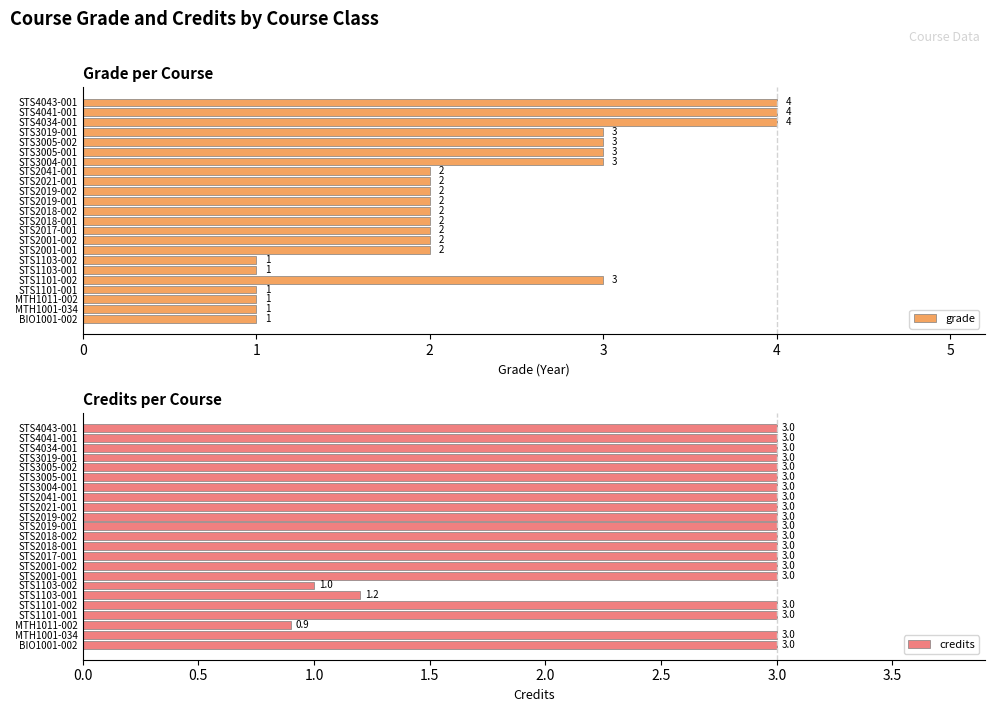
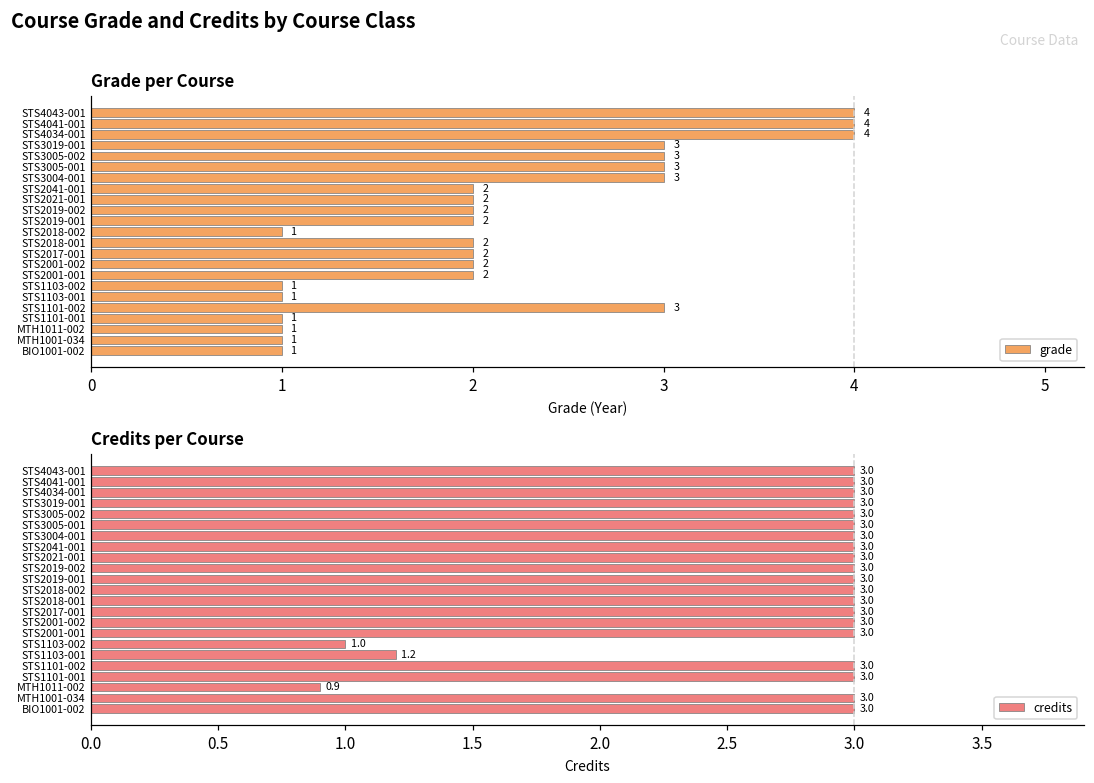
Grade per Course, STS2018-002: 2 -> 1
